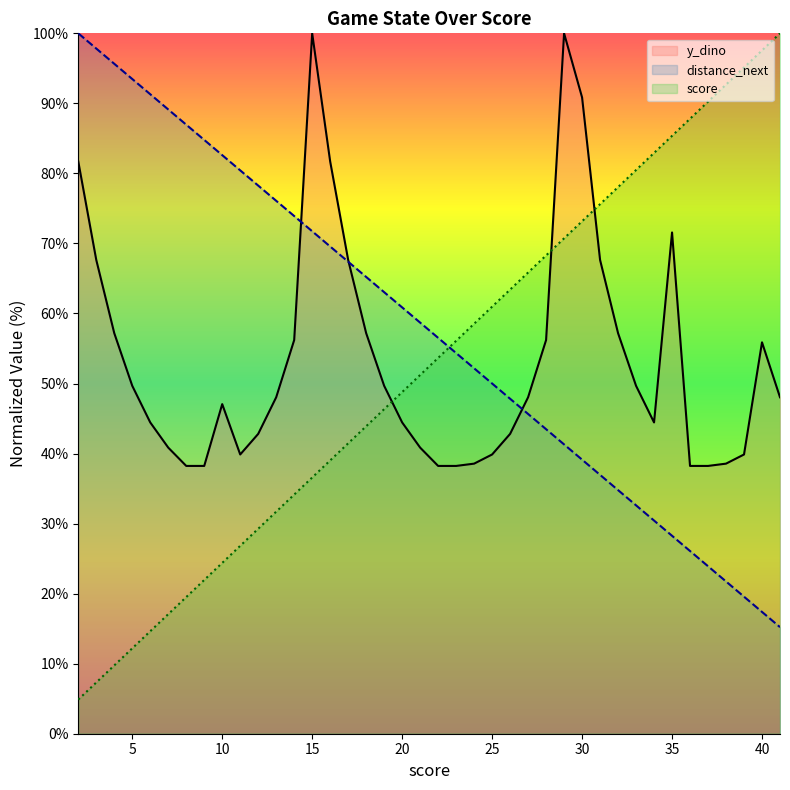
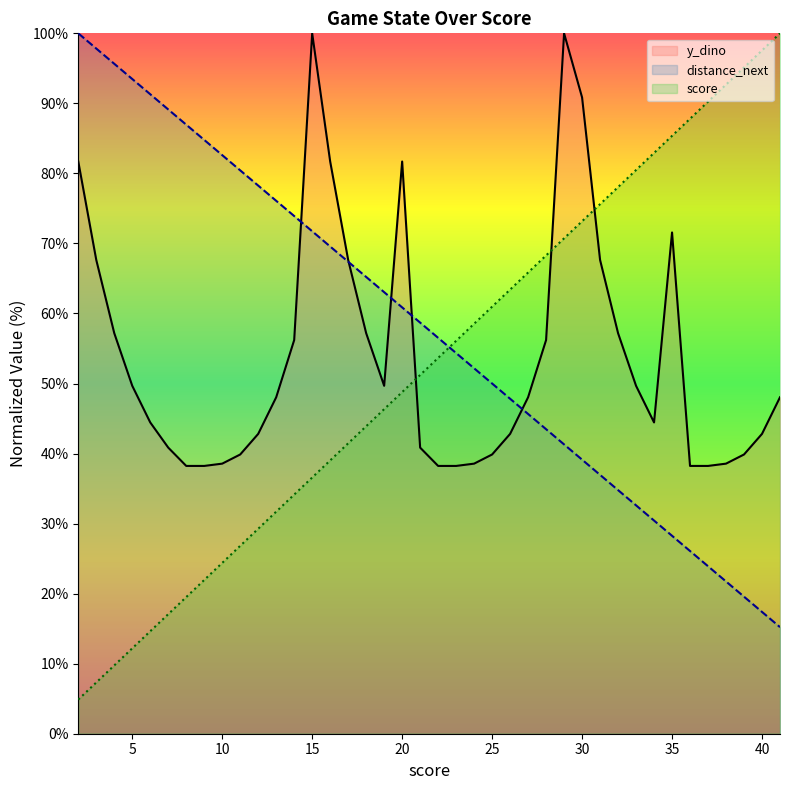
y_dino, 10: 47% -> 39%
y_dino, 20: 44% -> 82%
y_dino, 40: 56% -> 43%
